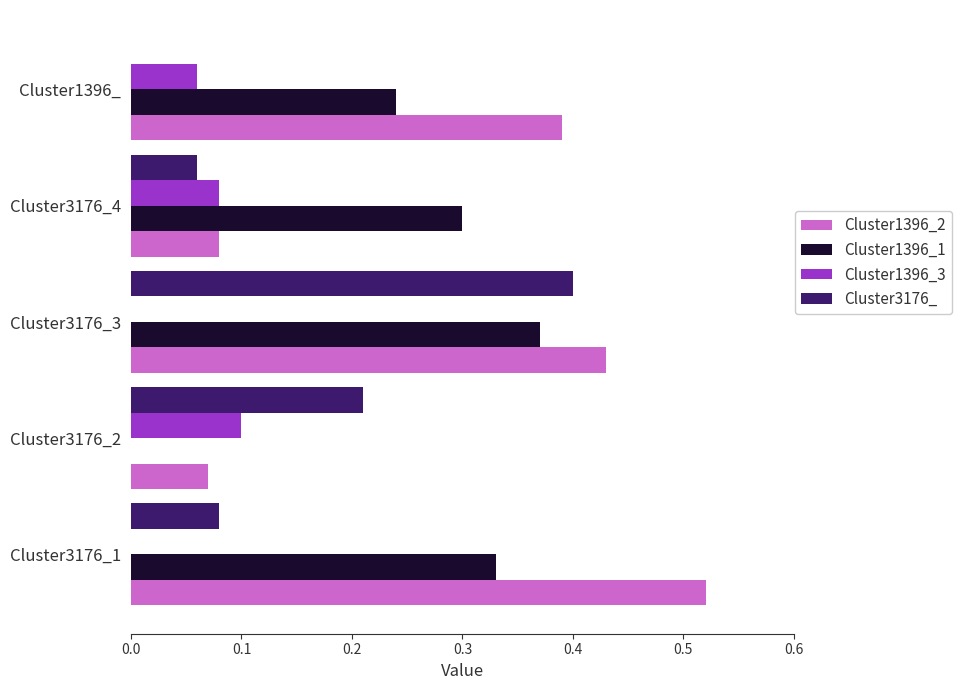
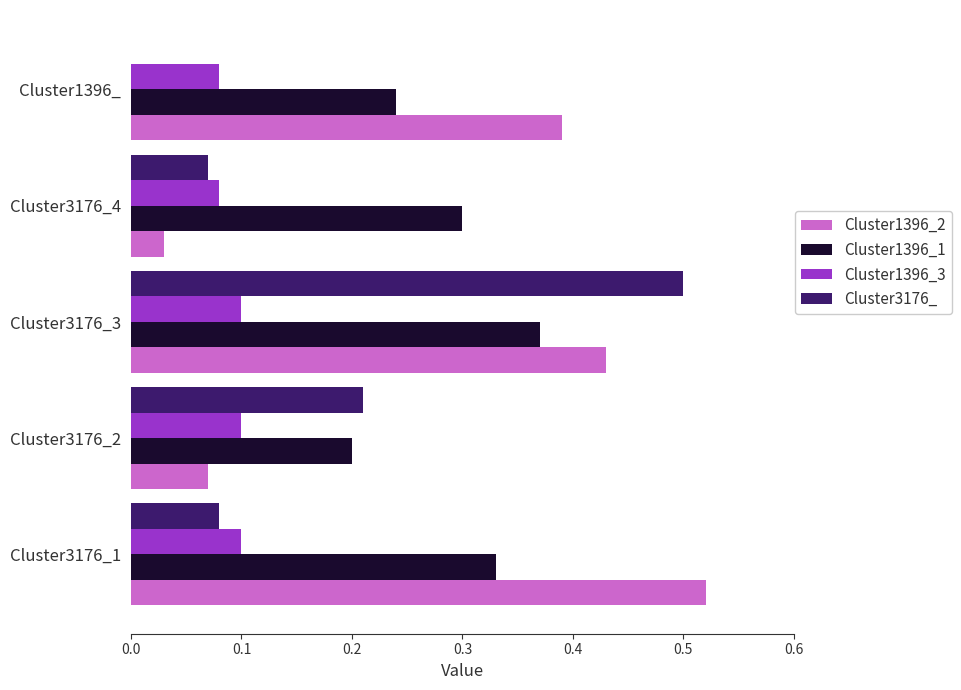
Cluster1396_3, Cluster1396_: 0.06 -> 0.08
Cluster3176_, Cluster3176_4: 0.06 -> 0.07
Cluster1396_2, Cluster3176_4: 0.08 -> 0.03
Cluster3176_, Cluster3176_3: 0.4 -> 0.5
Cluster1396_3, Cluster3176_3: 0.0 -> 0.1
Cluster1396_1, Cluster3176_2: 0.0 -> 0.2
Cluster1396_3, Cluster3176_1: 0.0 -> 0.1
